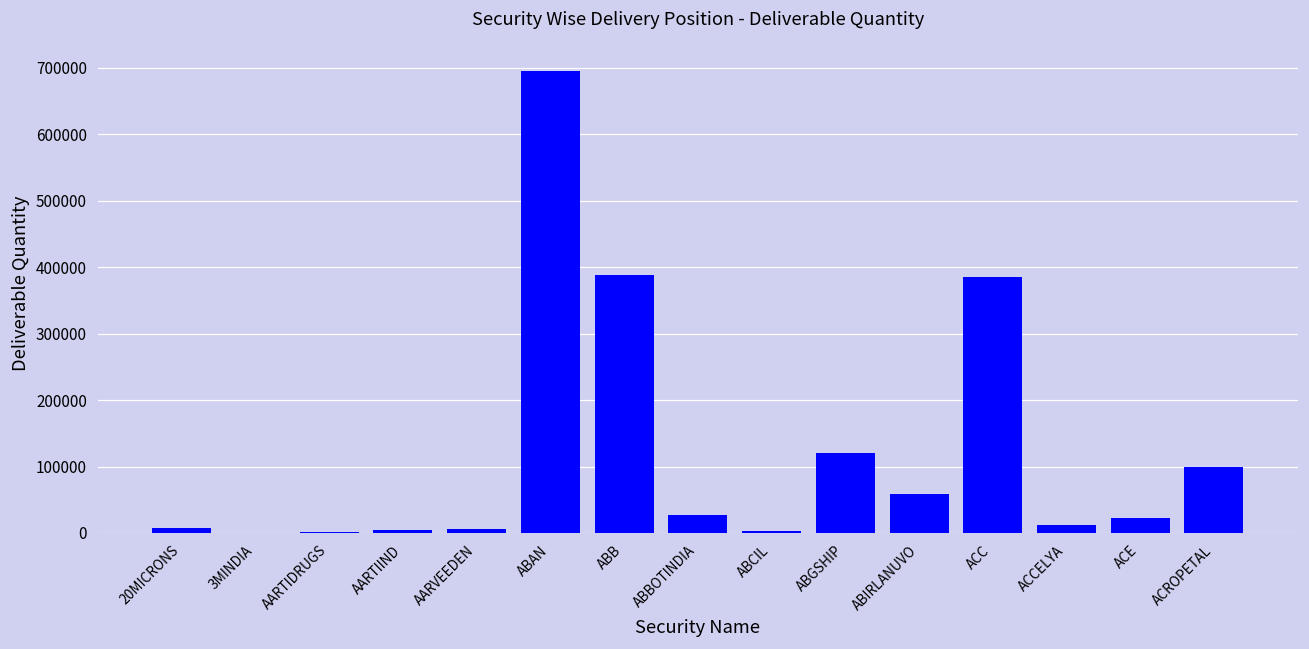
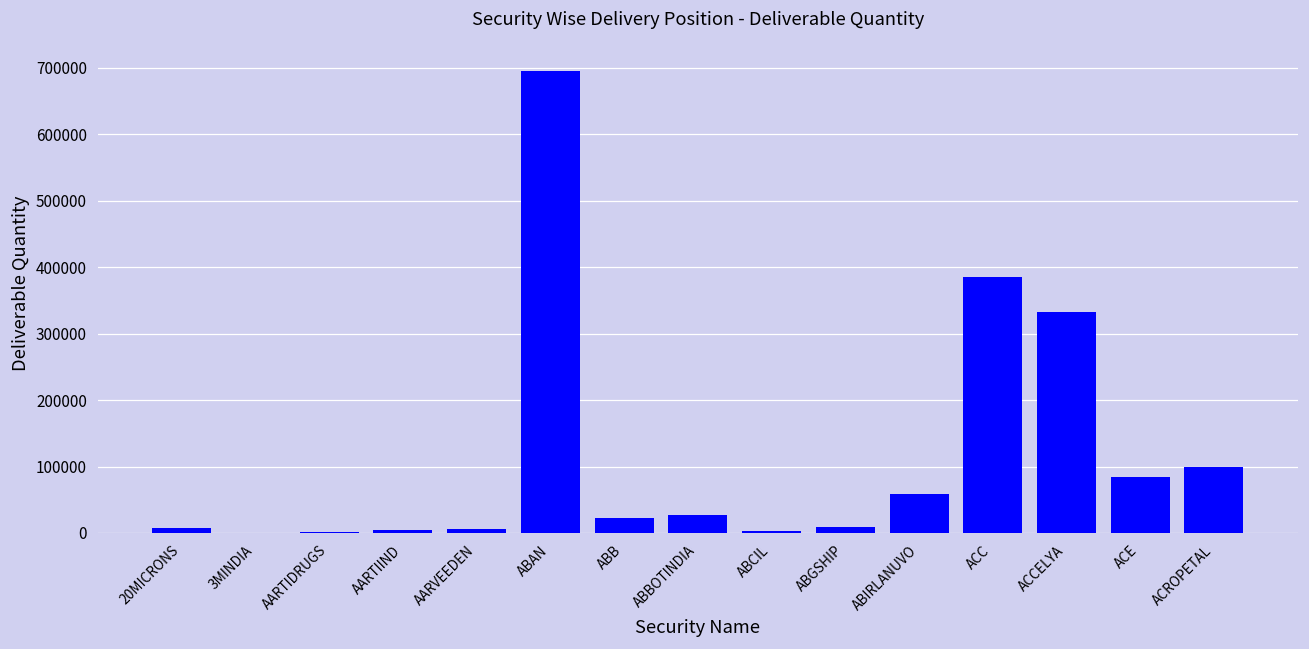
ABB: 390000 -> 20000
ABGSHIP: 120000 -> 10000
ACCELYA: 10000 -> 330000
ACE: 20000 -> 80000
